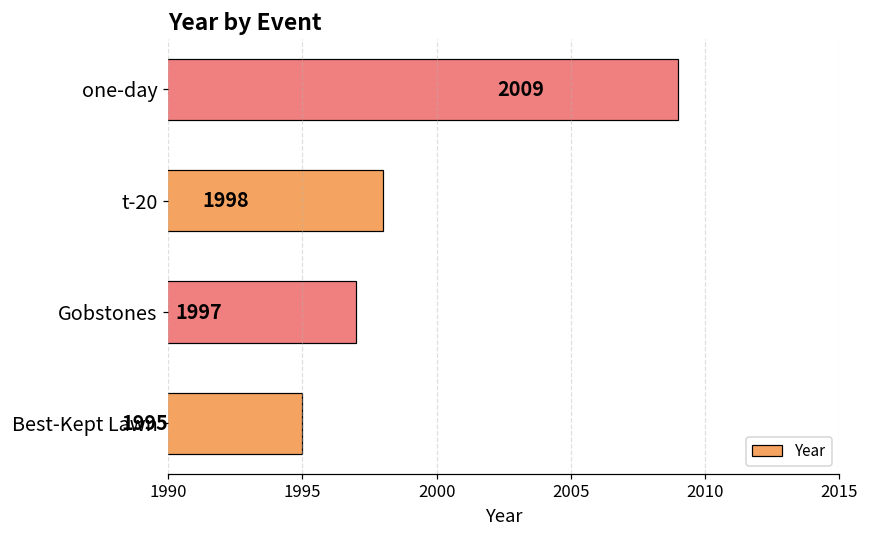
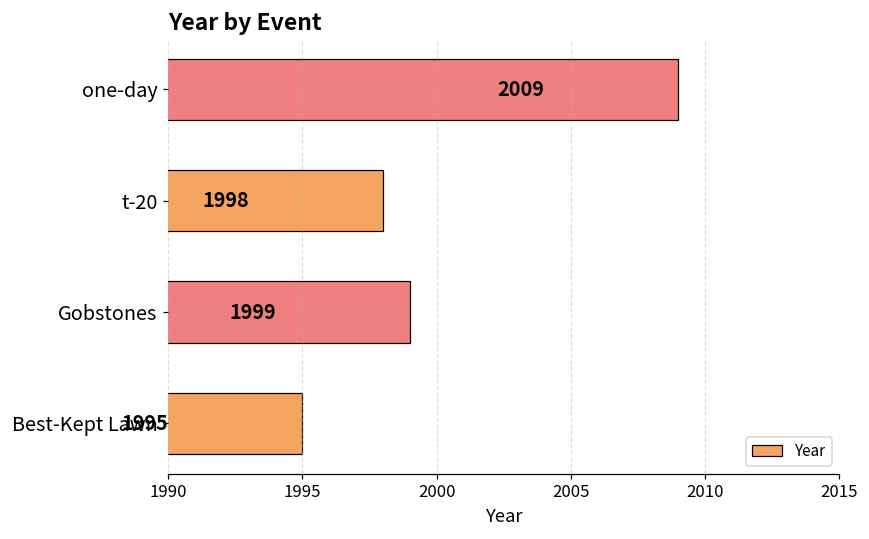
Gobstones: 1997 -> 1999
